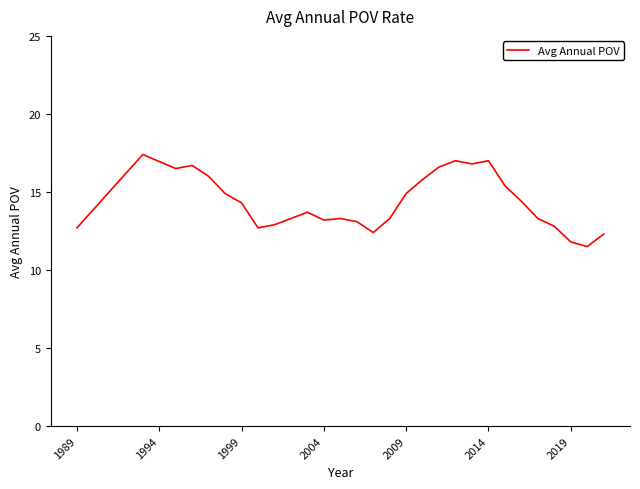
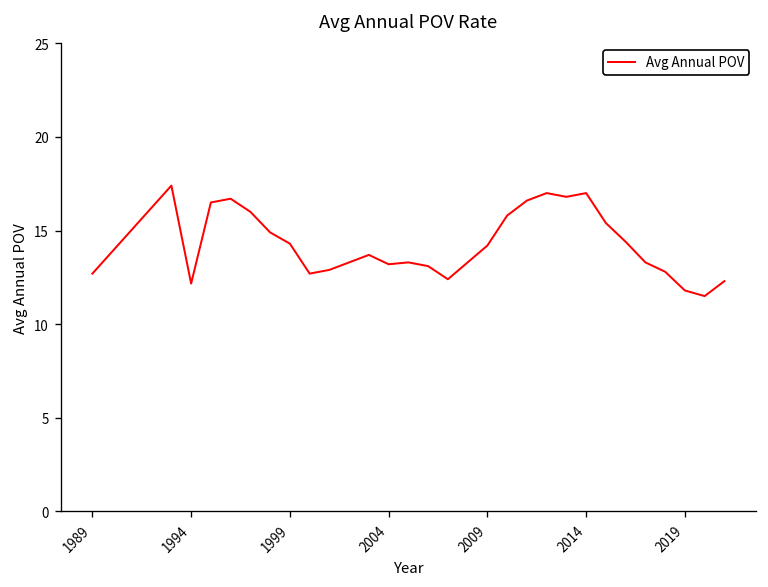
1994: 17.0 -> 12.2
2009: 14.9 -> 14.2
